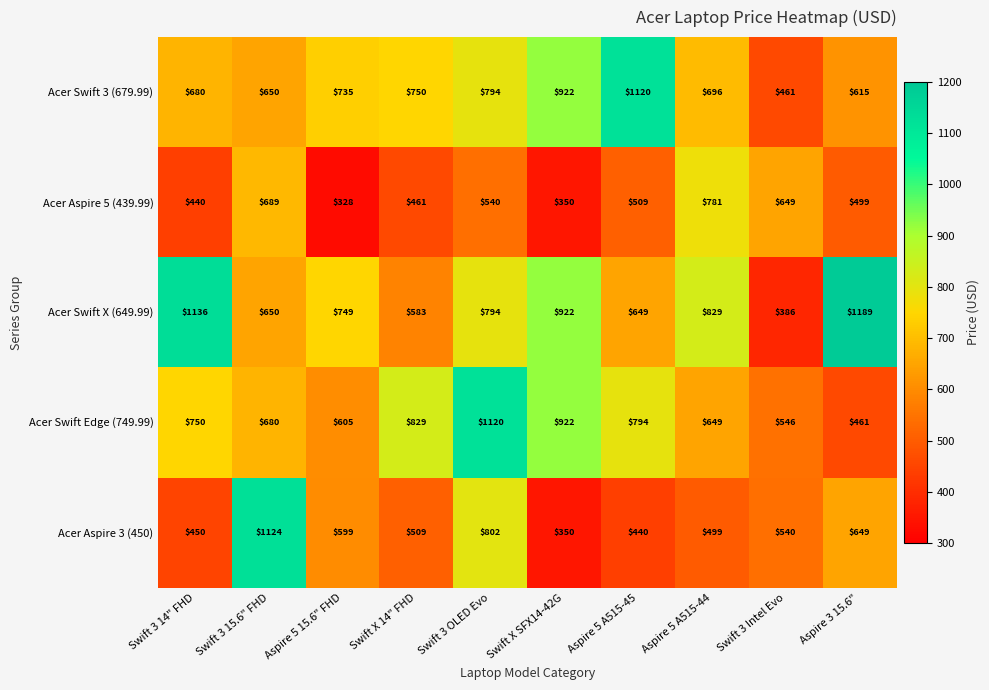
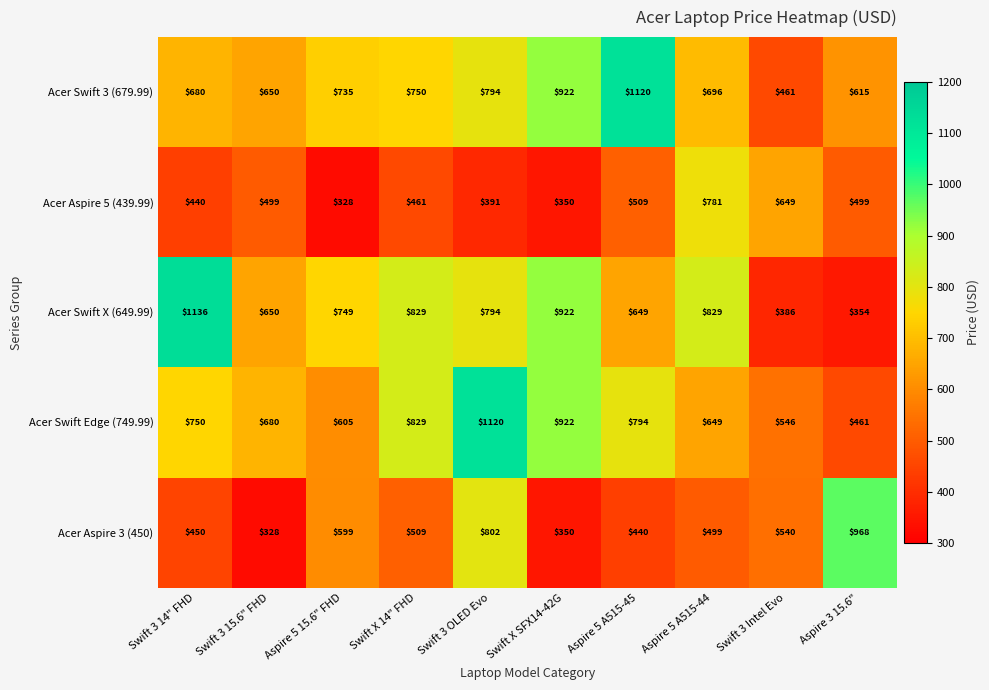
Acer Aspire 5 (439.99), Swift 3 15.6" FHD: $689 -> $499
Acer Aspire 5 (439.99), Swift 3 OLED Evo: $540 -> $391
Acer Swift X (649.99), Swift X 14" FHD: $583 -> $829
Acer Swift X (649.99), Aspire 3 15.6": $1189 -> $354
Acer Aspire 3 (450), Swift 3 15.6" FHD: $1124 -> $328
Acer Aspire 3 (450), Aspire 3 15.6": $649 -> $968
